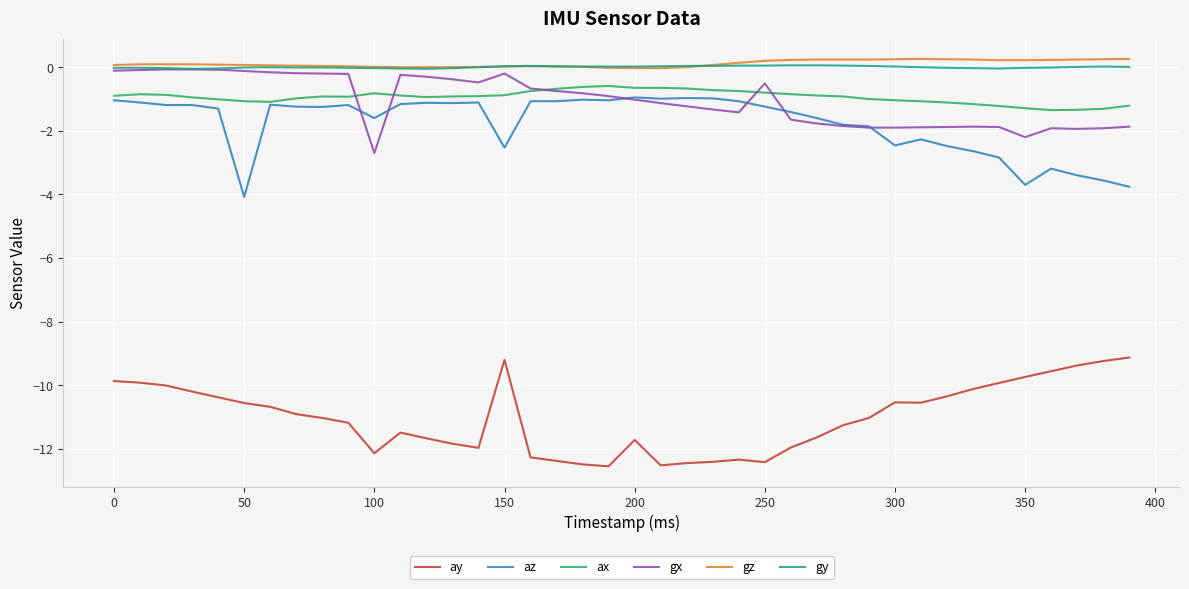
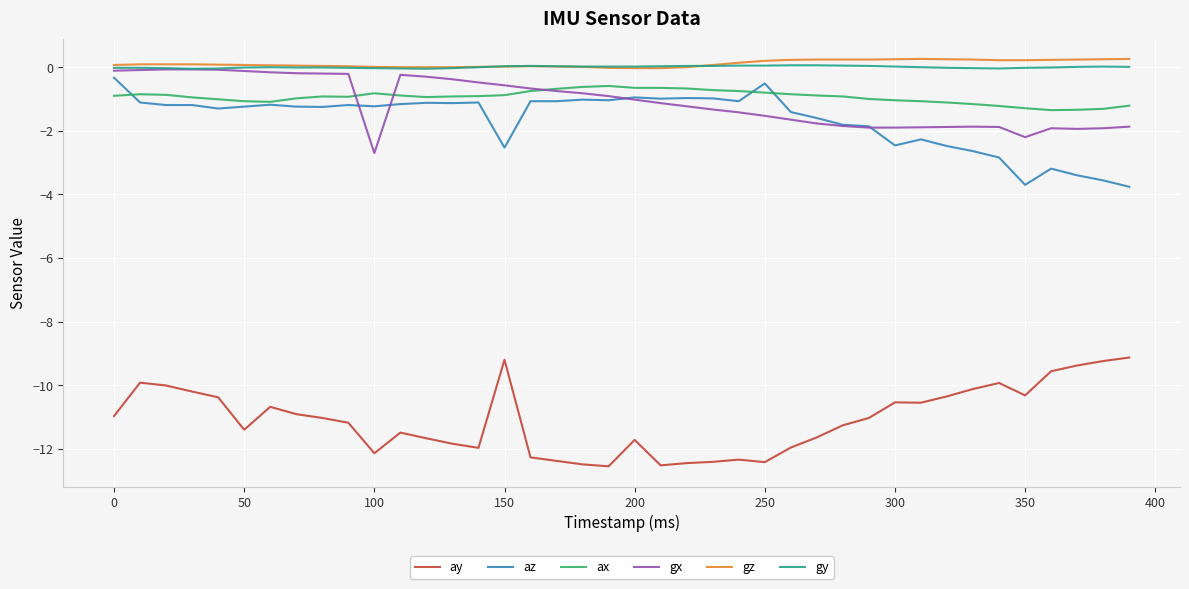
ay, 0: -9.9 -> -11.0
az, 0: -1.0 -> -0.3
ay, 50: -10.6 -> -11.4
az, 50: -4.1 -> -1.2
az, 100: -1.6 -> -1.2
gx, 150: -0.2 -> -0.6
az, 250: -1.2 -> -0.5
gx, 250: -0.5 -> -1.5
ay, 350: -9.7 -> -10.3
